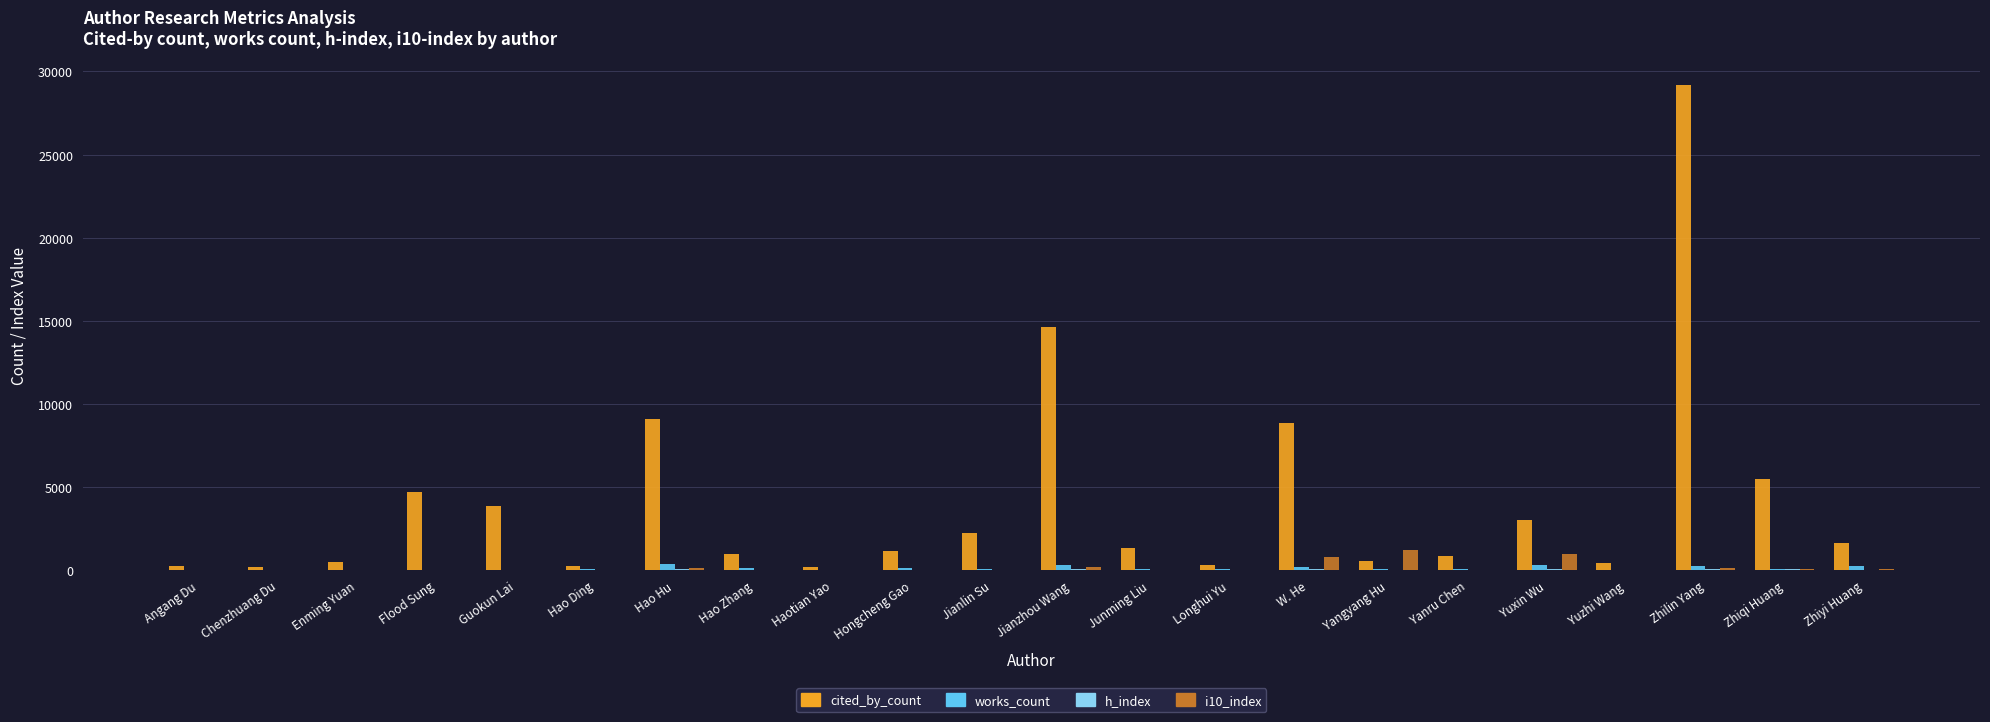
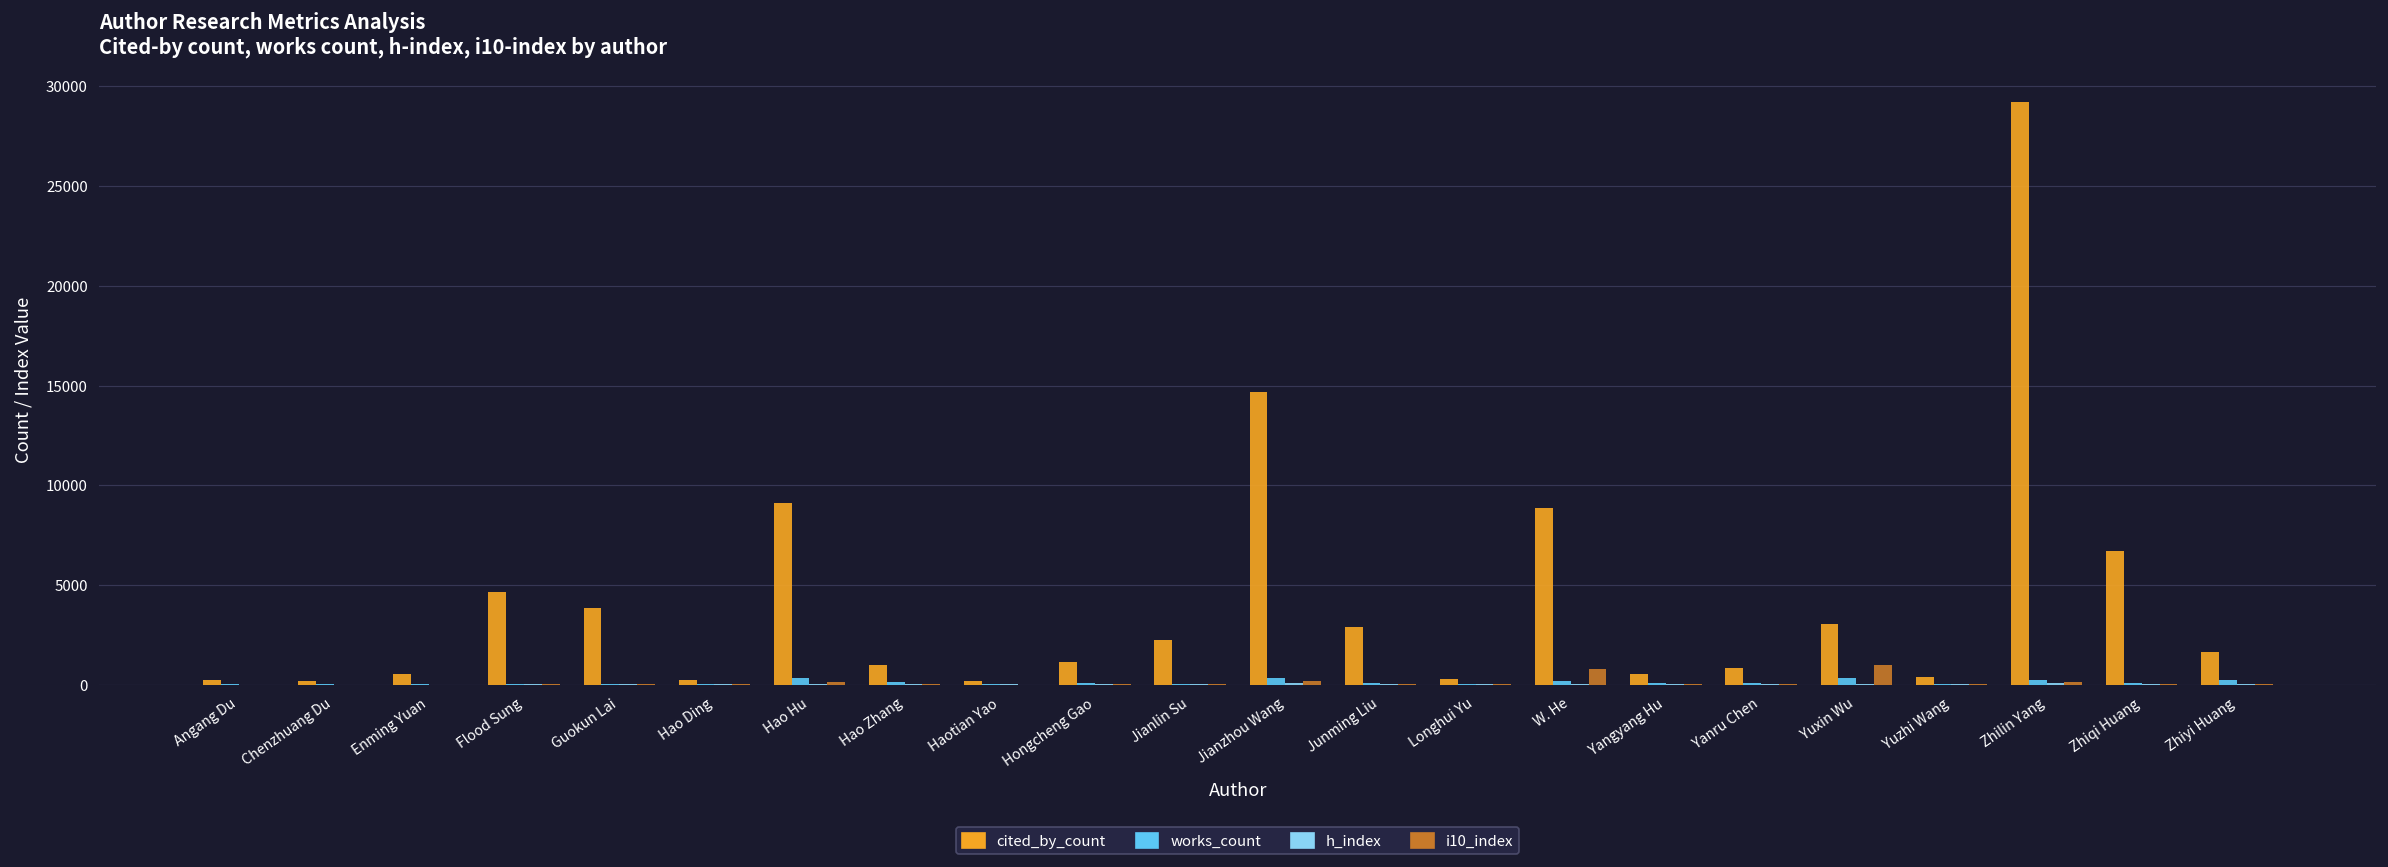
cited_by_count, Junming Liu: 1300 -> 2900
i10_index, Yangyang Hu: 1200 -> 0
cited_by_count, Zhiqi Huang: 5500 -> 6700
